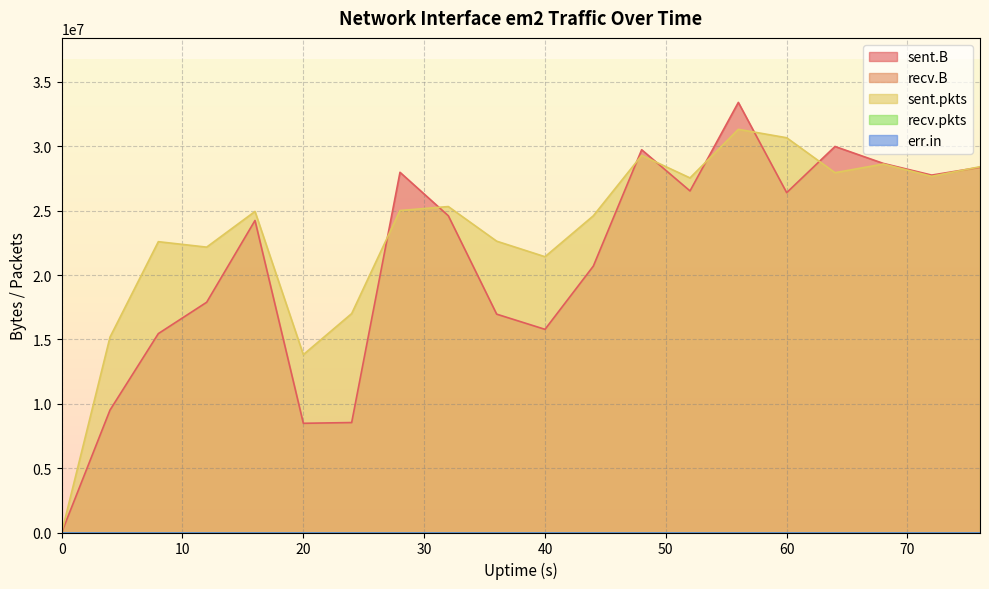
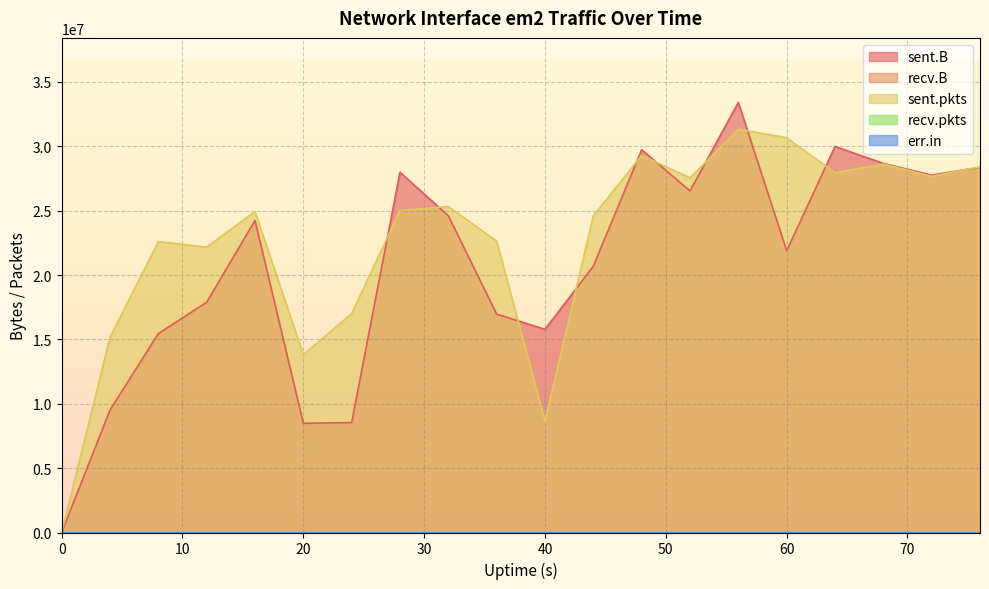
sent.pkts, 40: 21400000 -> 8700000
sent.B, 60: 26400000 -> 21900000
